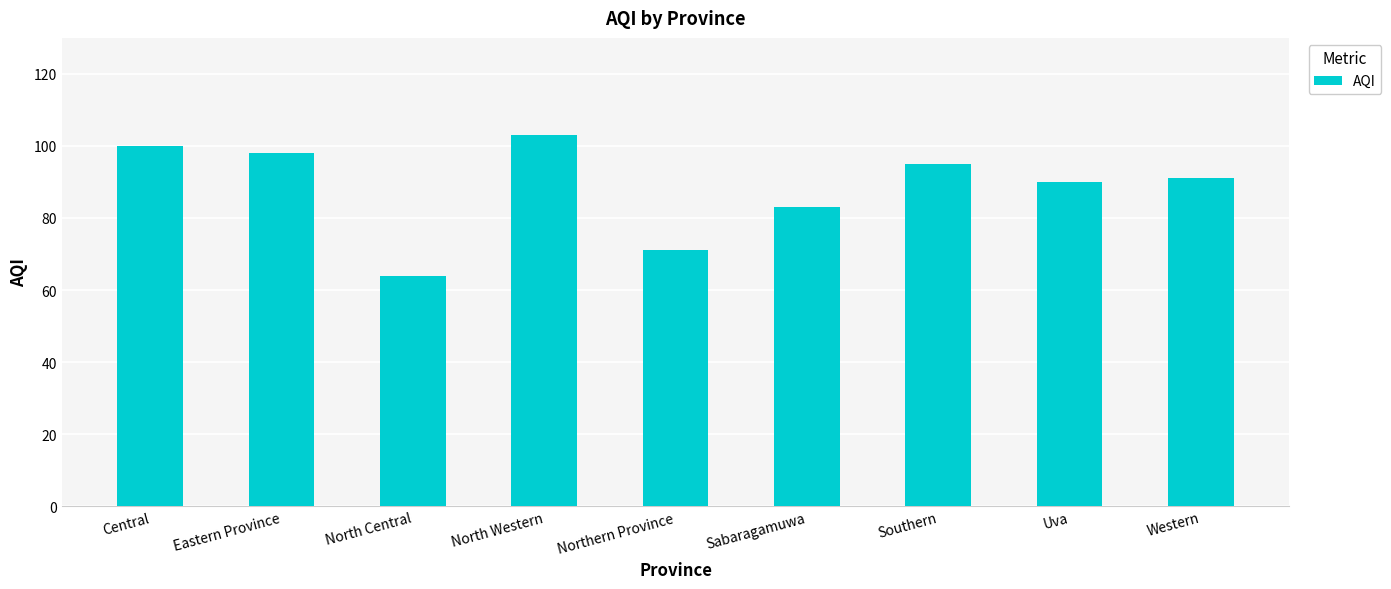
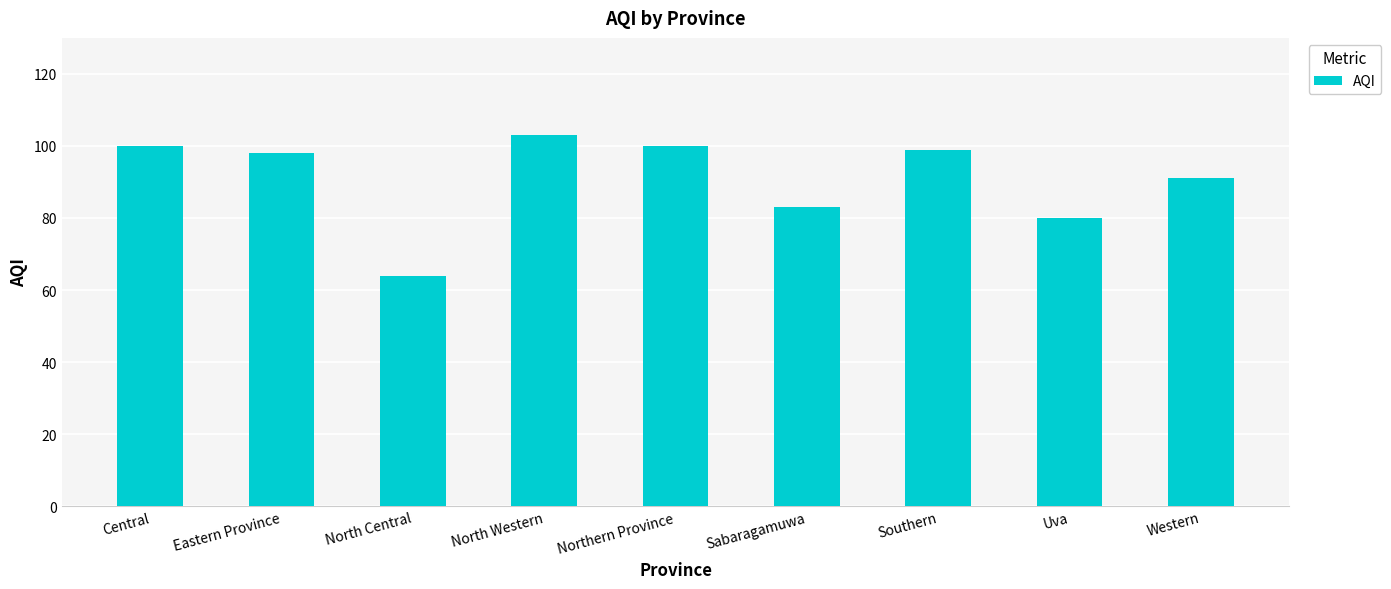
Northern Province: 71 -> 100
Southern: 95 -> 99
Uva: 90 -> 80
